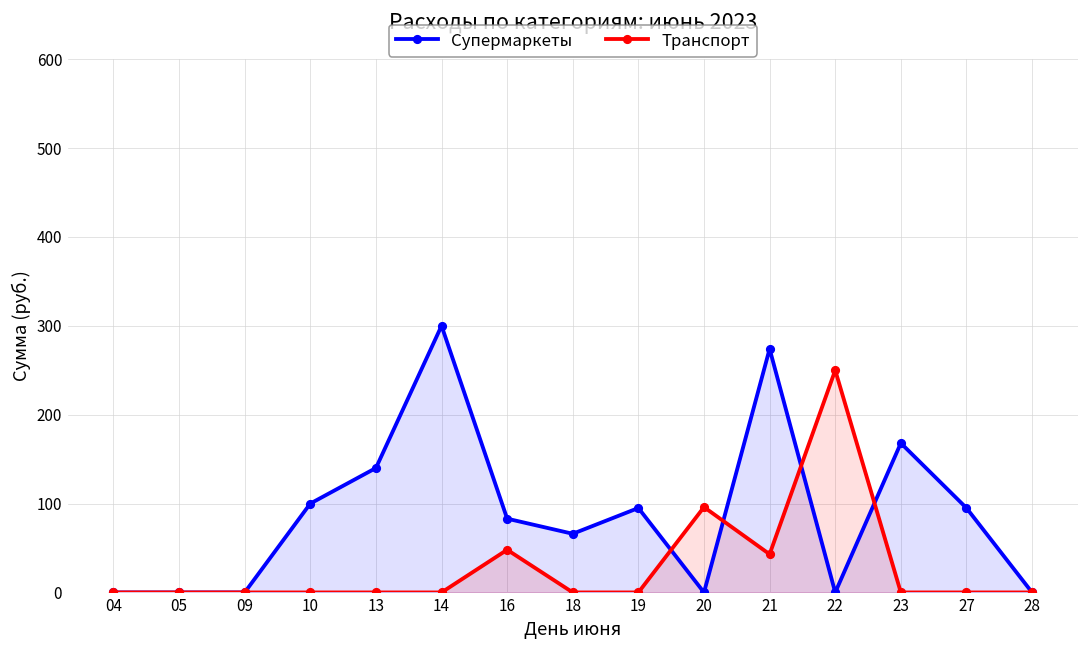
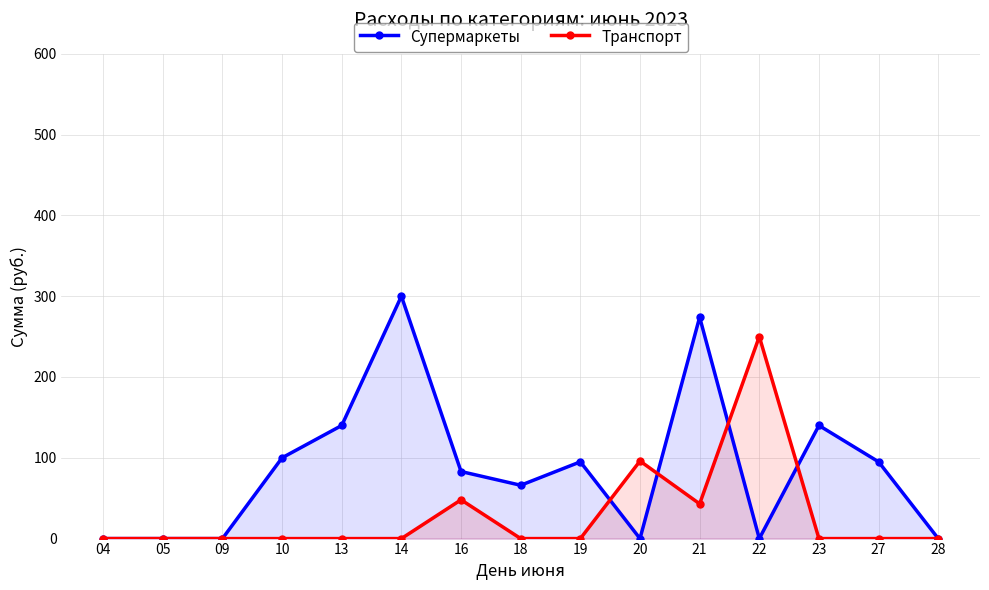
Супермаркеты, 23: 170 -> 140
